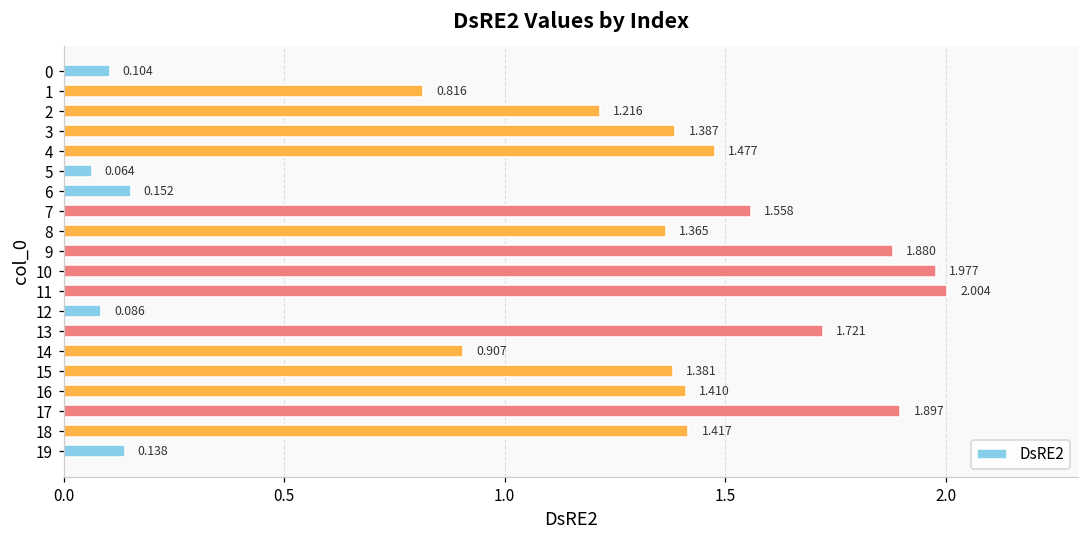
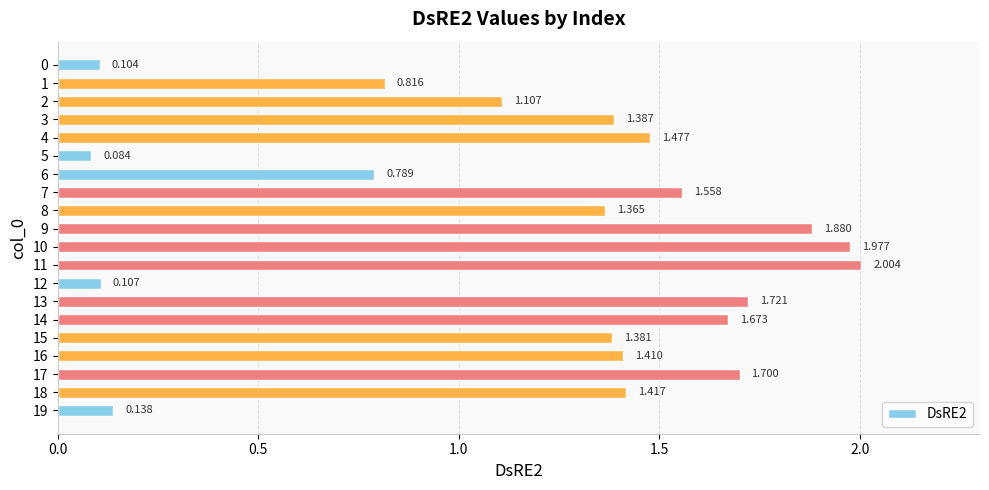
2: 1.216 -> 1.107
5: 0.064 -> 0.084
6: 0.152 -> 0.789
12: 0.086 -> 0.107
14: 0.907 -> 1.673
17: 1.897 -> 1.700
